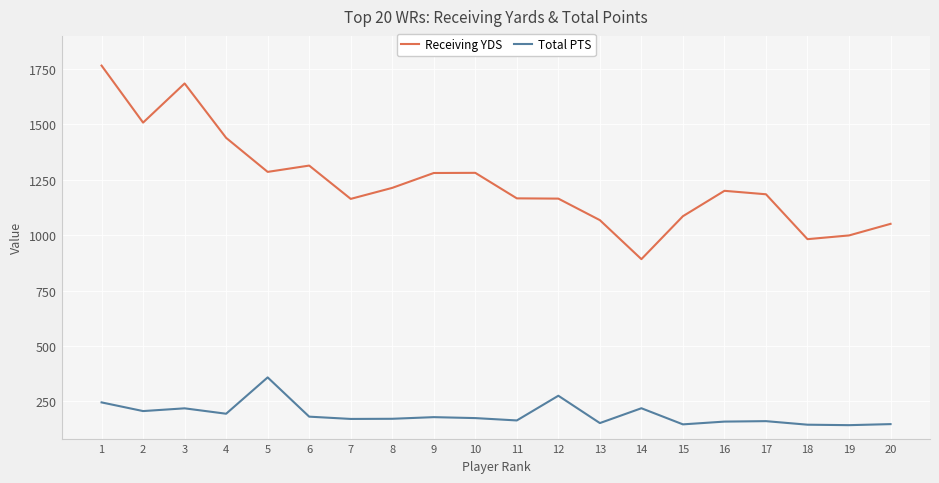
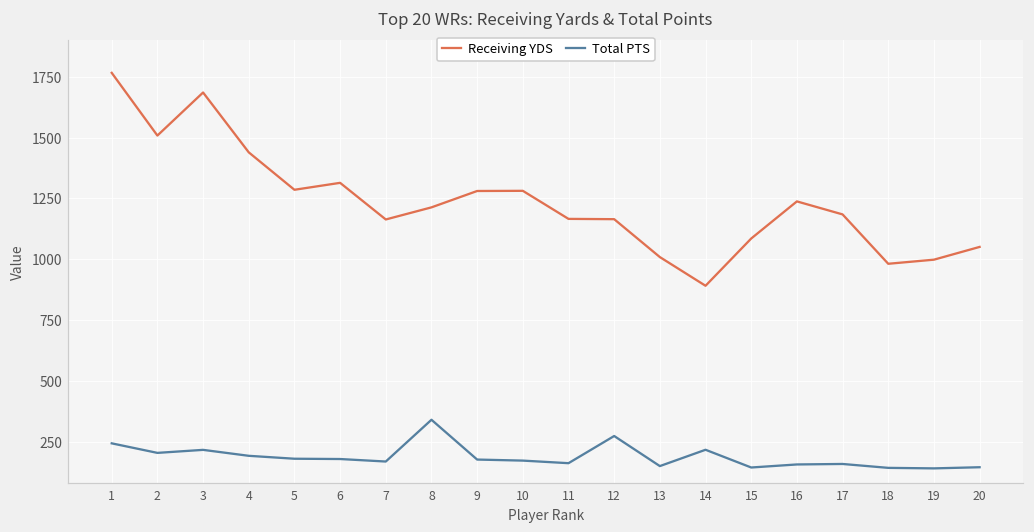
Total PTS, 5: 360 -> 180
Total PTS, 8: 170 -> 340
Receiving YDS, 13: 1070 -> 1010
Receiving YDS, 16: 1200 -> 1240
